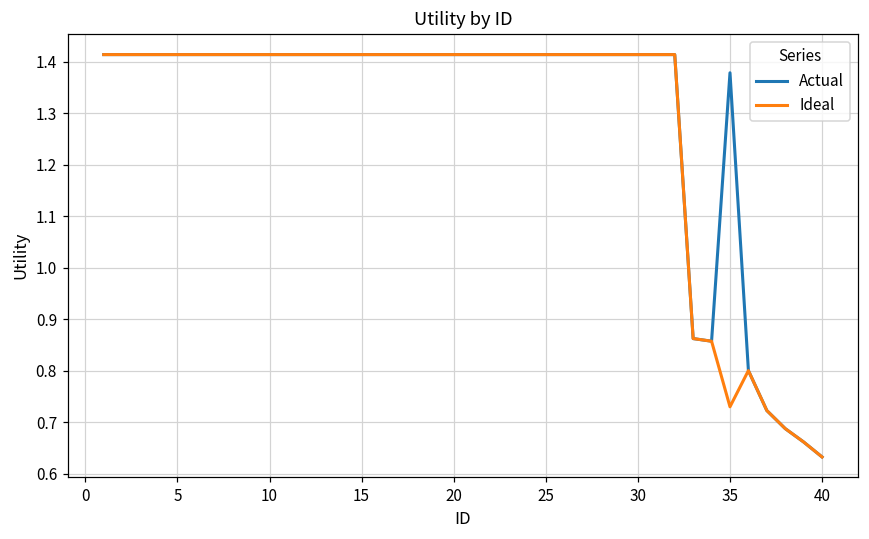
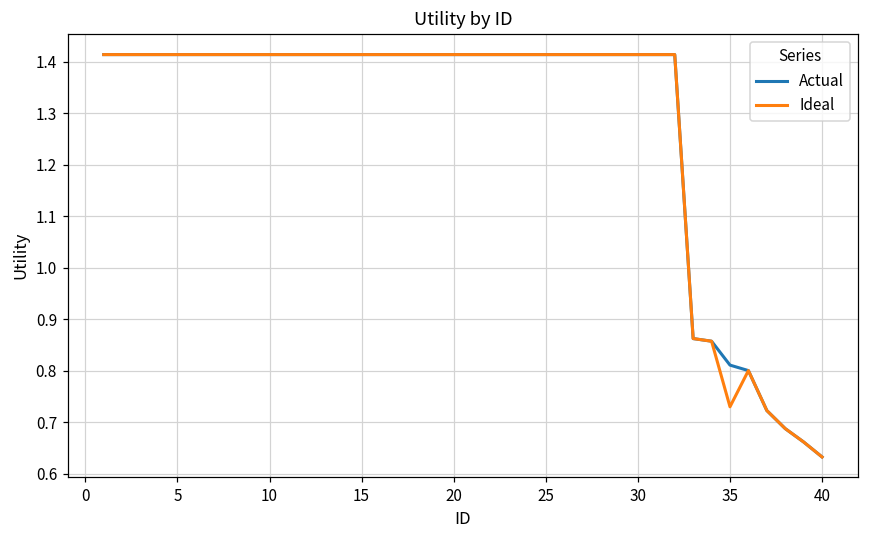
Actual, 35: 1.38 -> 0.81
